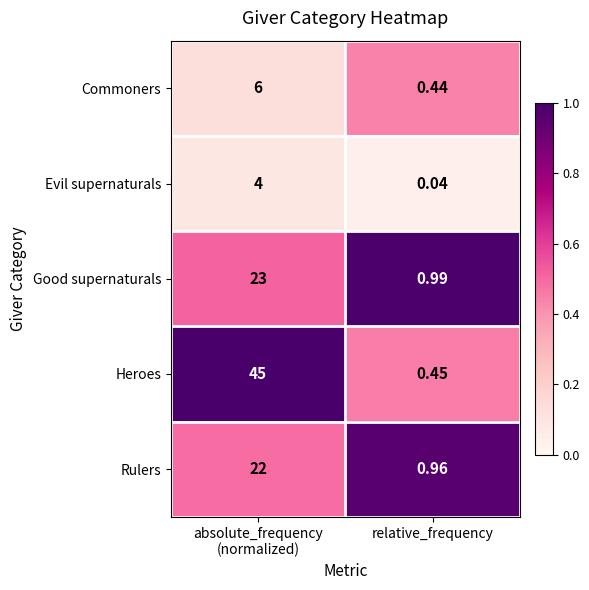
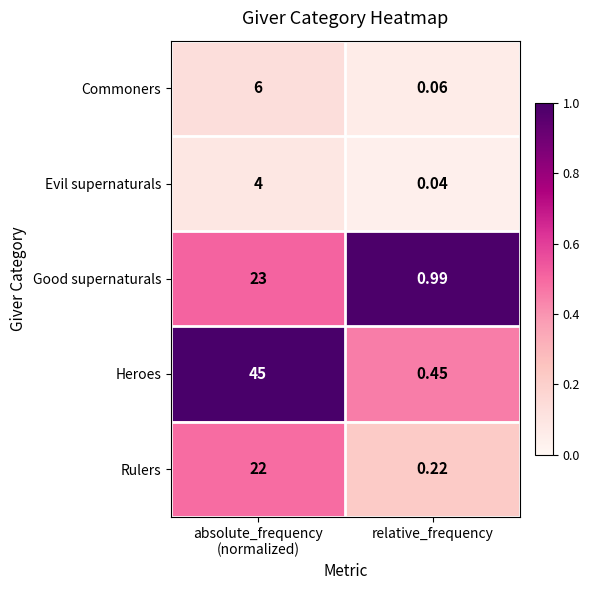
Commoners, relative_frequency: 0.44 -> 0.06
Rulers, relative_frequency: 0.96 -> 0.22
